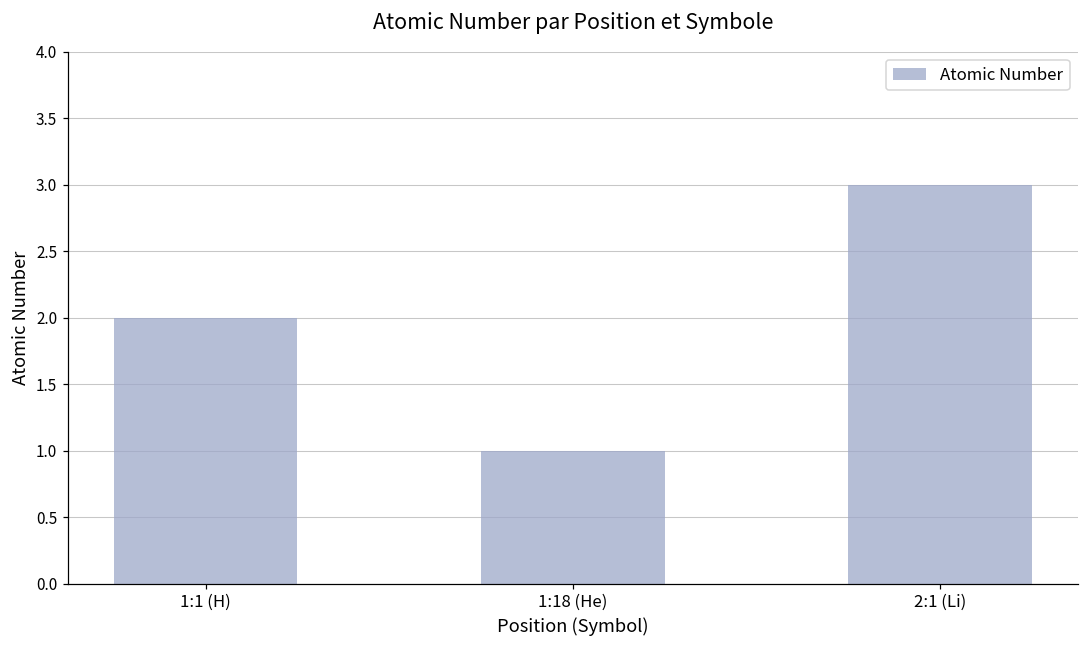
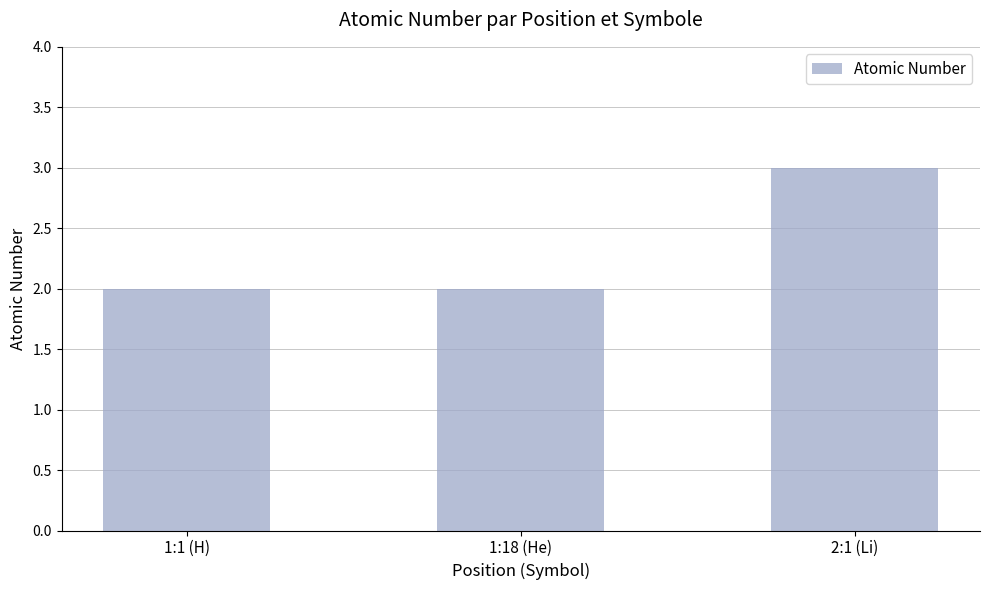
1:18 (He): 1 -> 2
